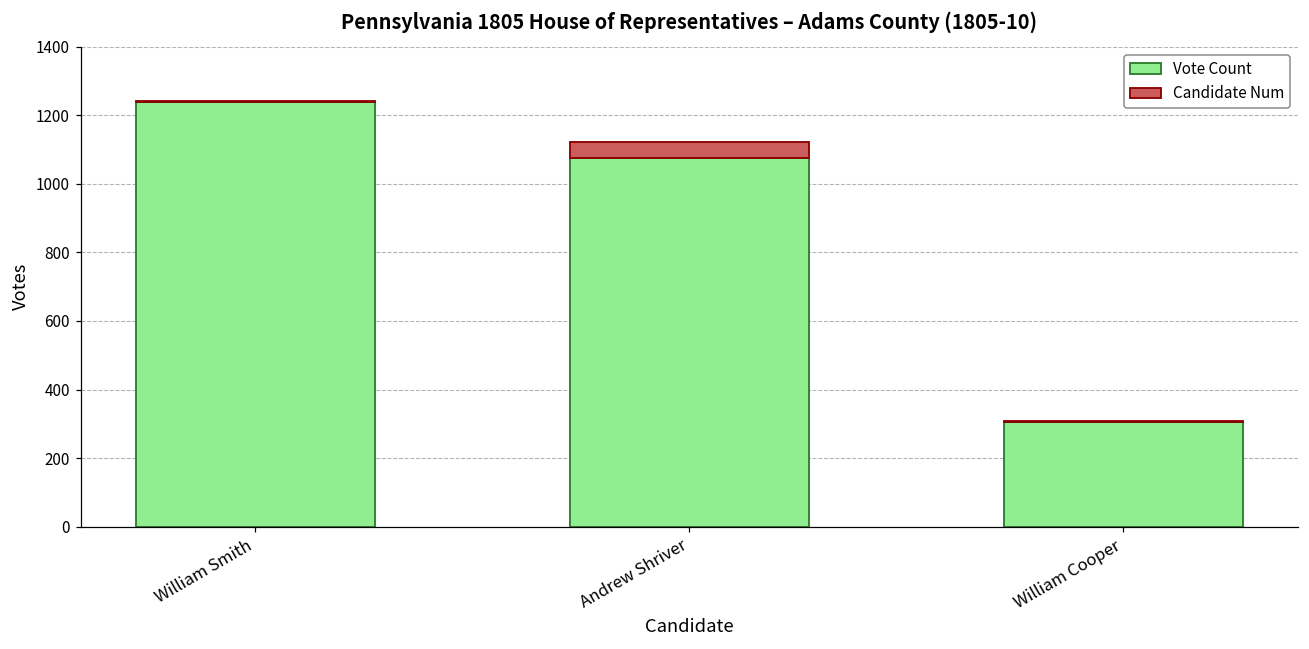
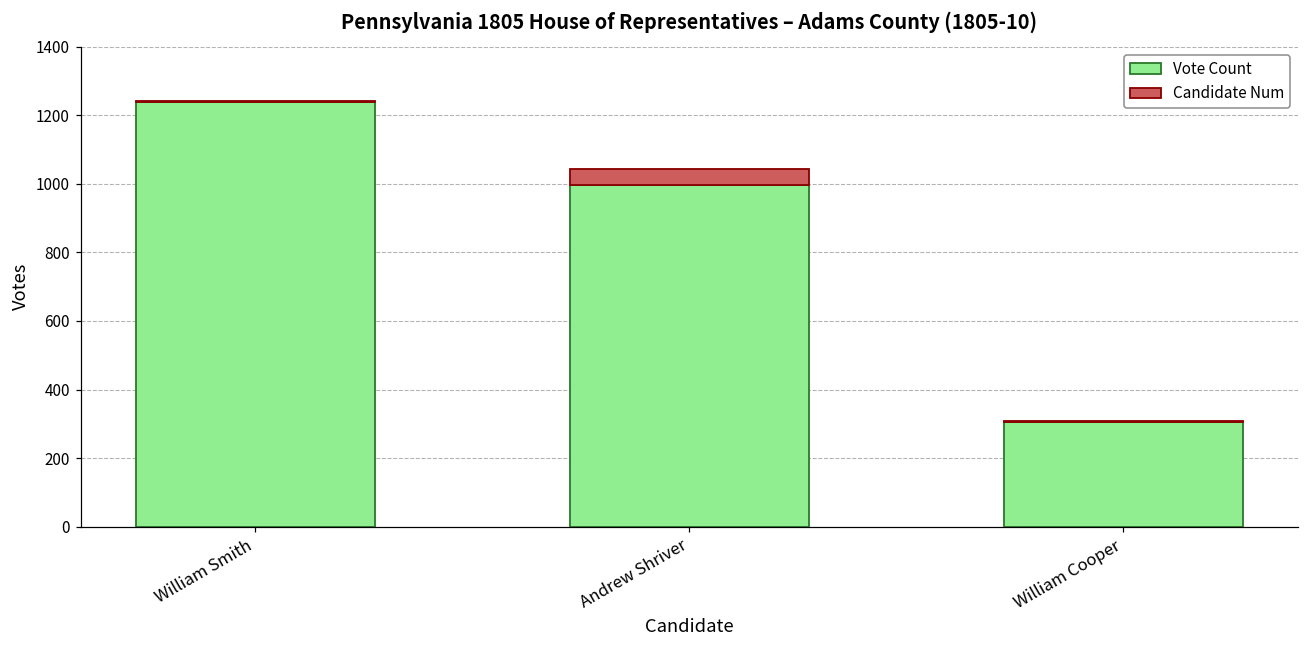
Vote Count, Andrew Shriver: 1080 -> 1000
